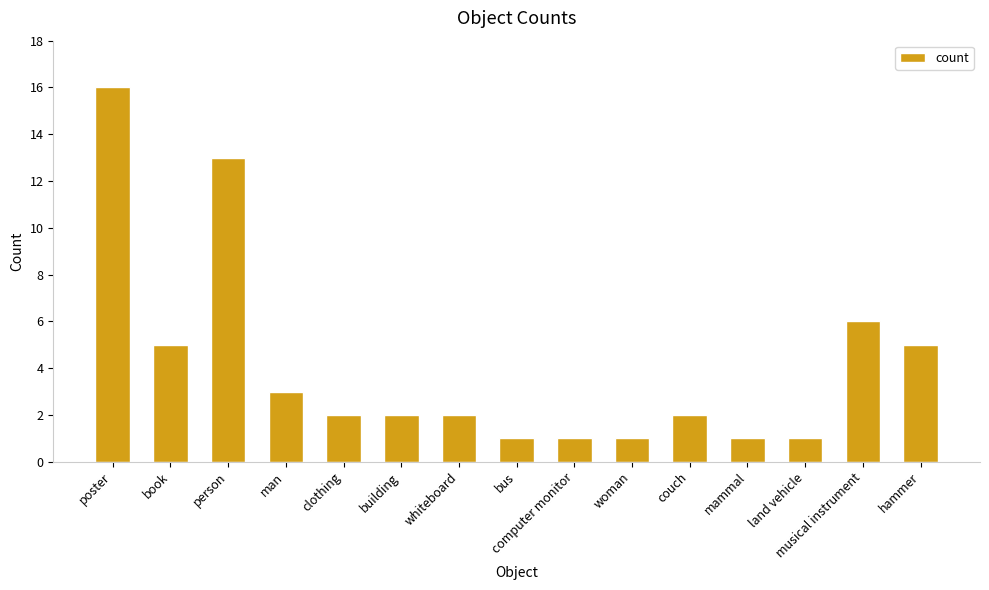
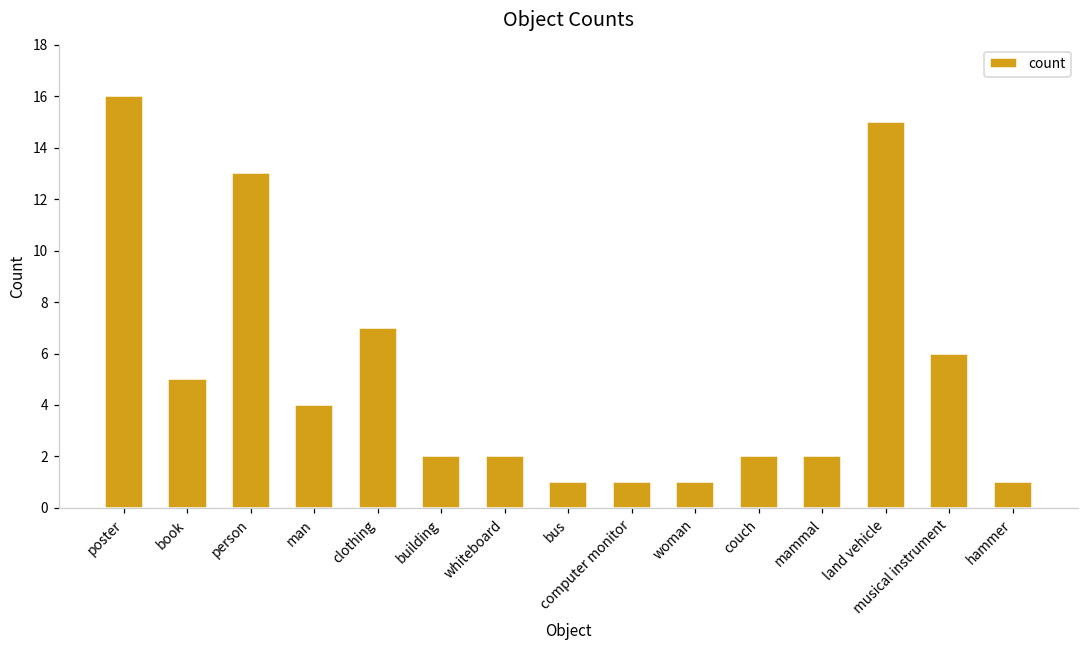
man: 3 -> 4
clothing: 2 -> 7
mammal: 1 -> 2
land vehicle: 1 -> 15
hammer: 5 -> 1
